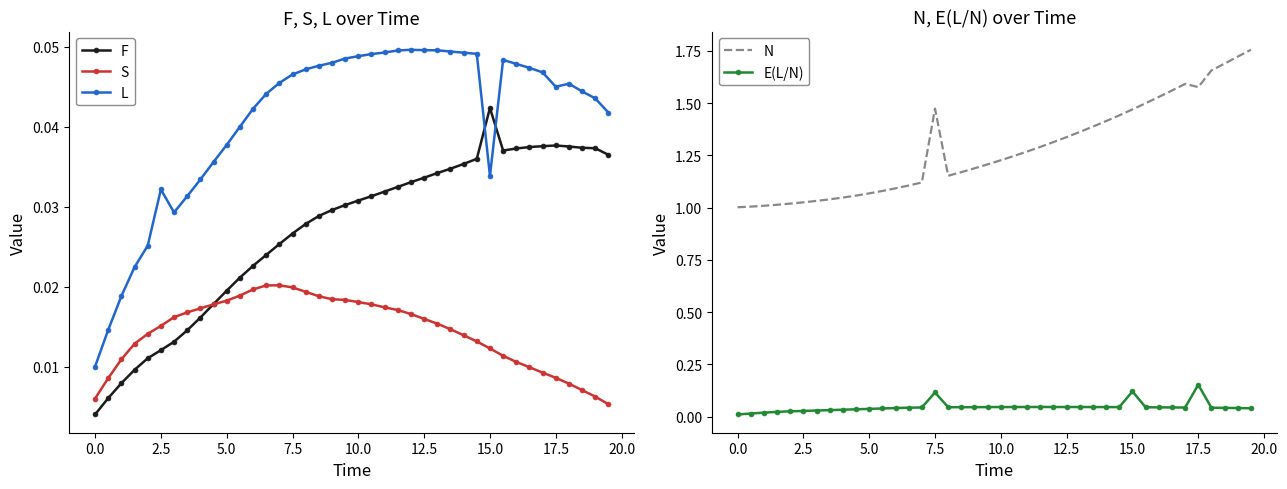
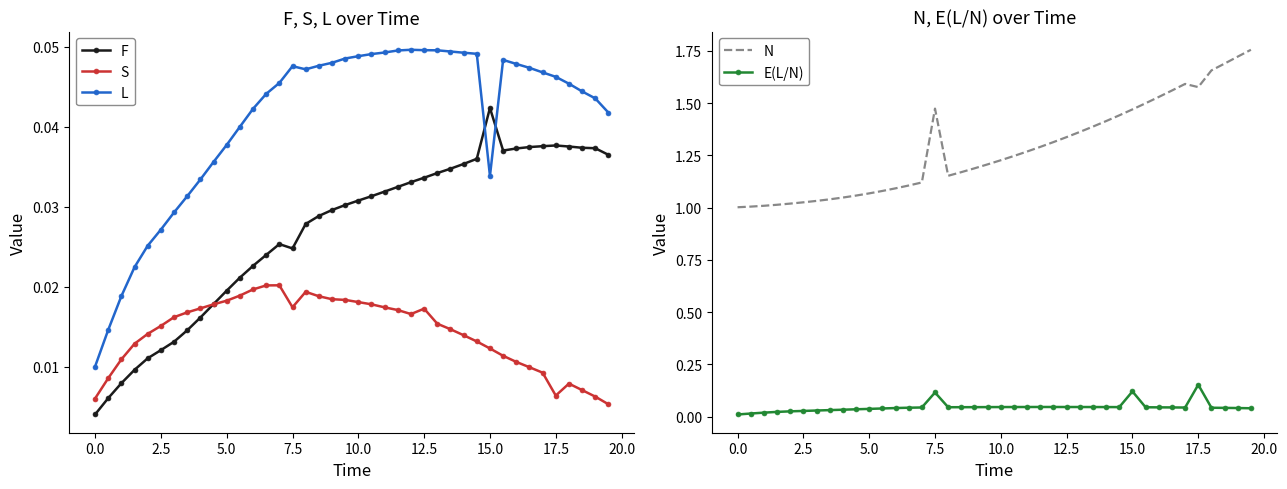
F, S, L over Time, L, 2.5: 0.032 -> 0.027
F, S, L over Time, F, 7.5: 0.027 -> 0.025
F, S, L over Time, S, 7.5: 0.020 -> 0.017
F, S, L over Time, L, 7.5: 0.047 -> 0.048
F, S, L over Time, S, 12.5: 0.016 -> 0.017
F, S, L over Time, S, 17.5: 0.009 -> 0.006
F, S, L over Time, L, 17.5: 0.045 -> 0.046
